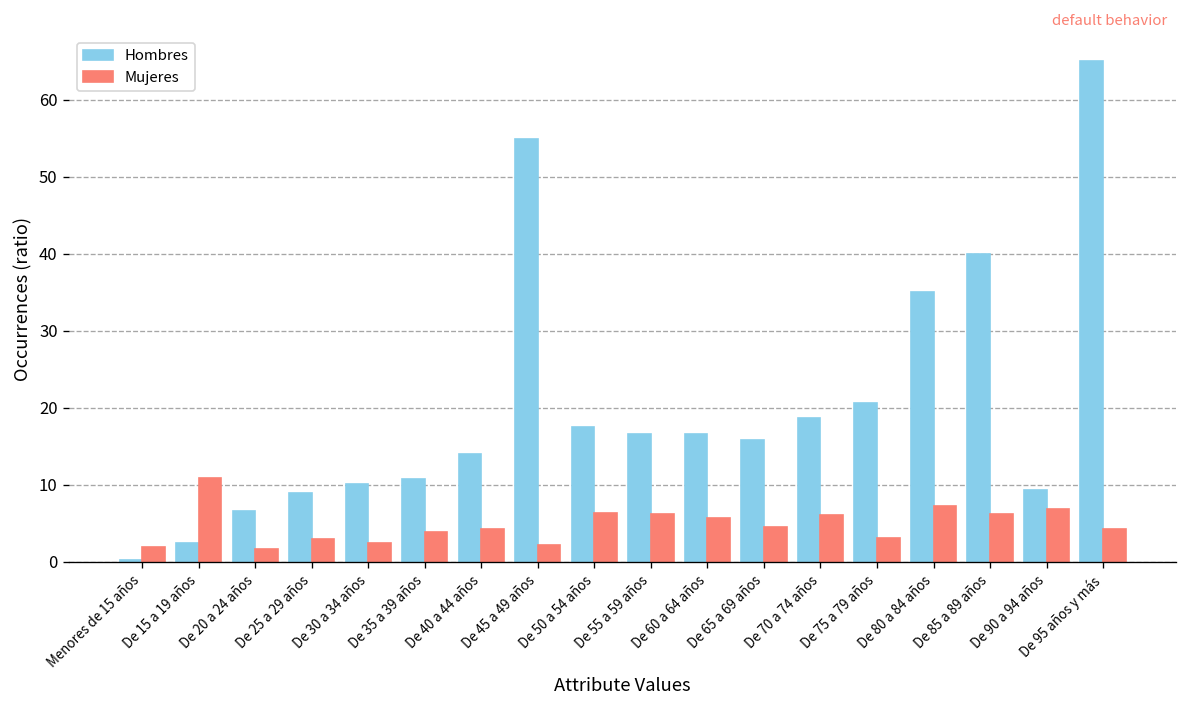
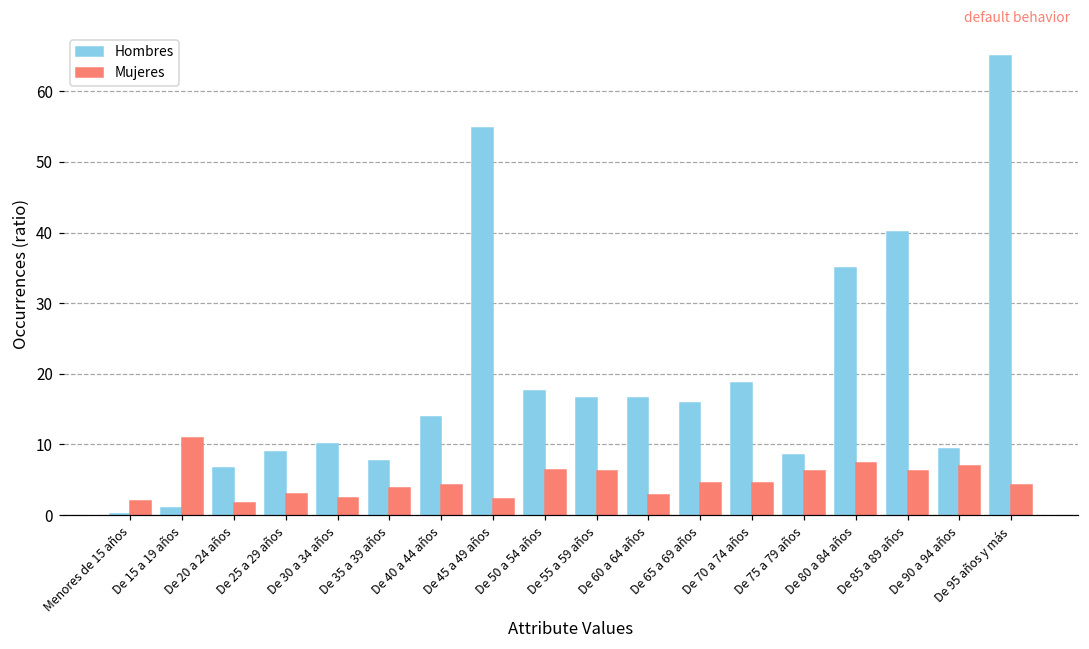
Hombres, De 15 a 19 años: 2 -> 1
Hombres, De 35 a 39 años: 11 -> 8
Mujeres, De 60 a 64 años: 6 -> 3
Mujeres, De 70 a 74 años: 6 -> 5
Hombres, De 75 a 79 años: 21 -> 9
Mujeres, De 75 a 79 años: 3 -> 6
